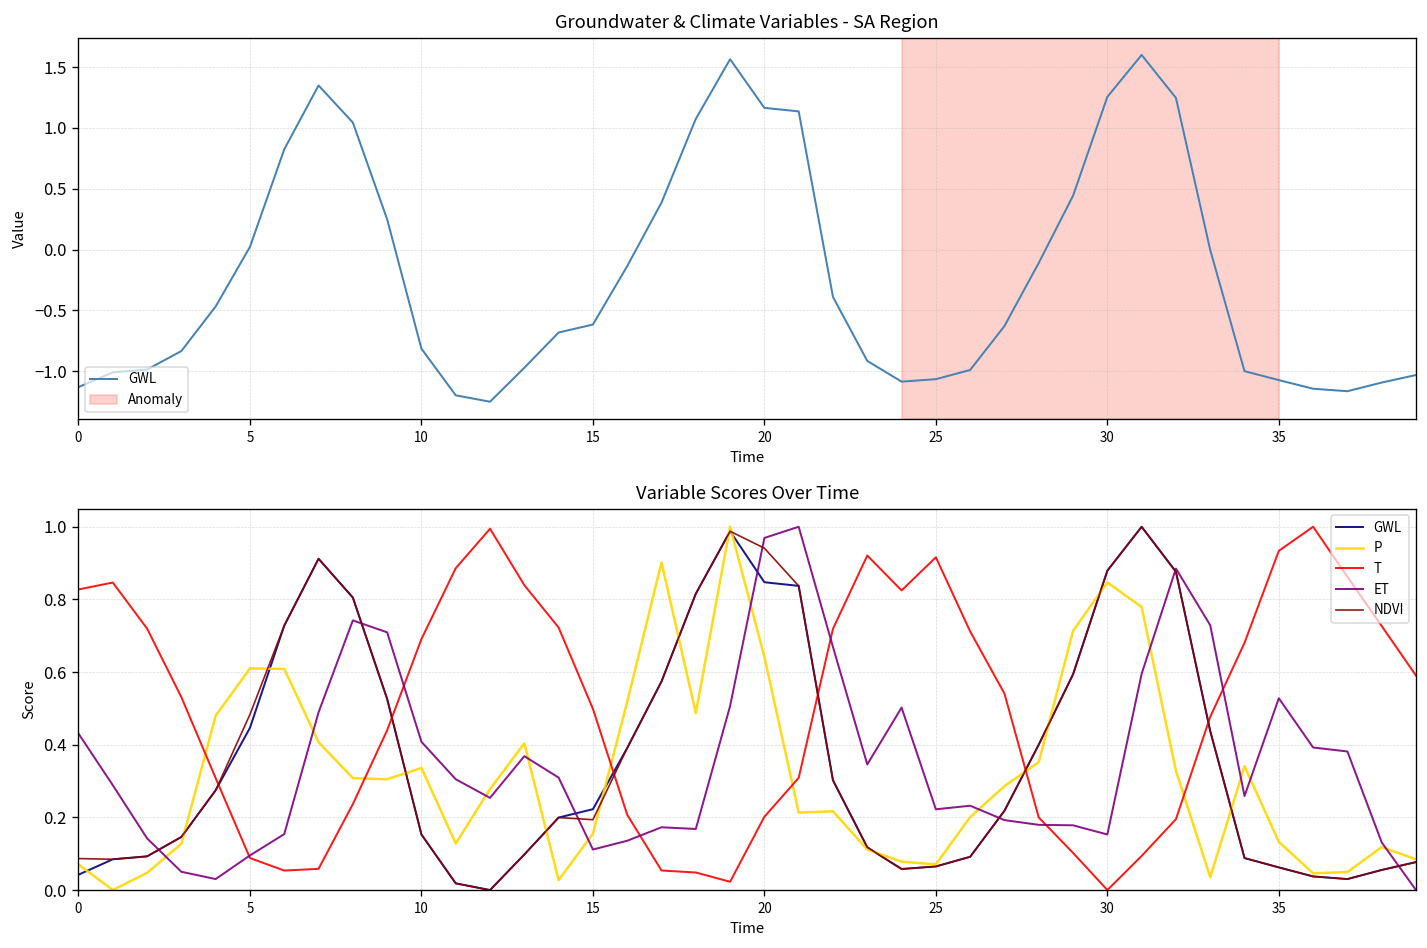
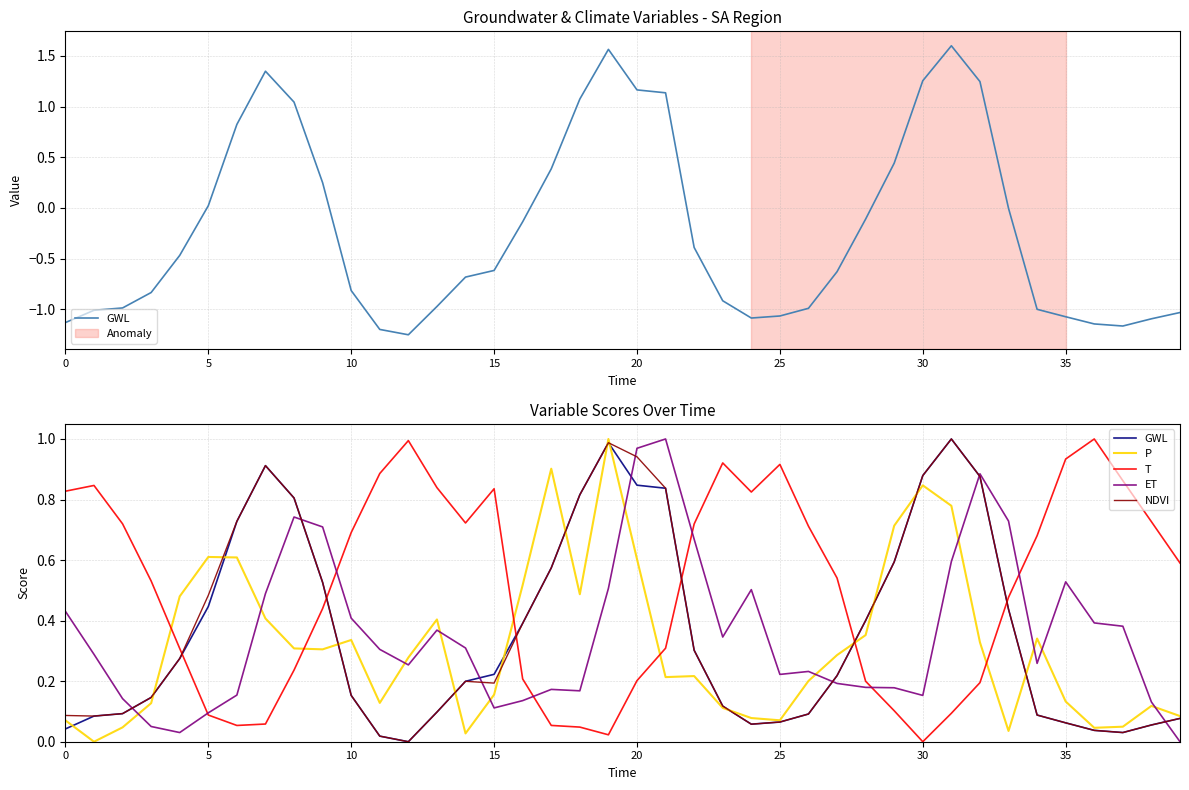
Variable Scores Over Time, T, 15: 0.50 -> 0.84
Variable Scores Over Time, P, 20: 0.64 -> 0.60
